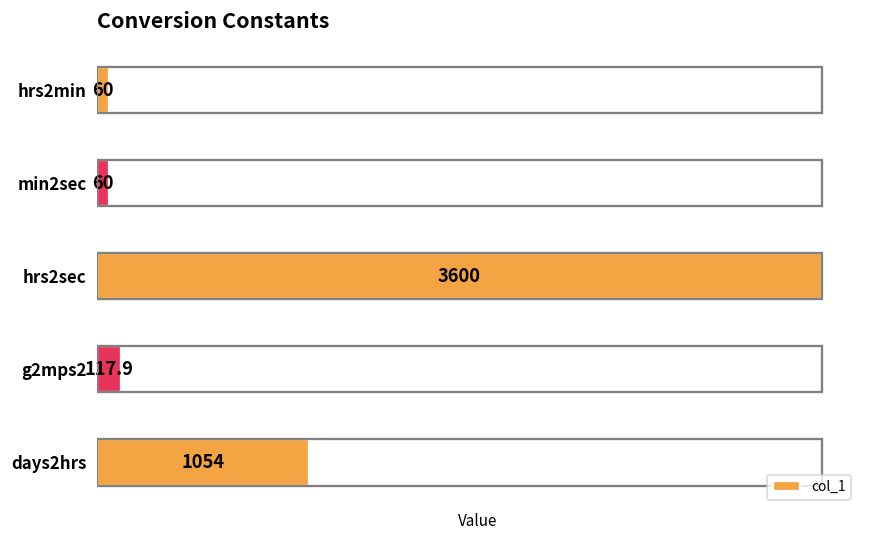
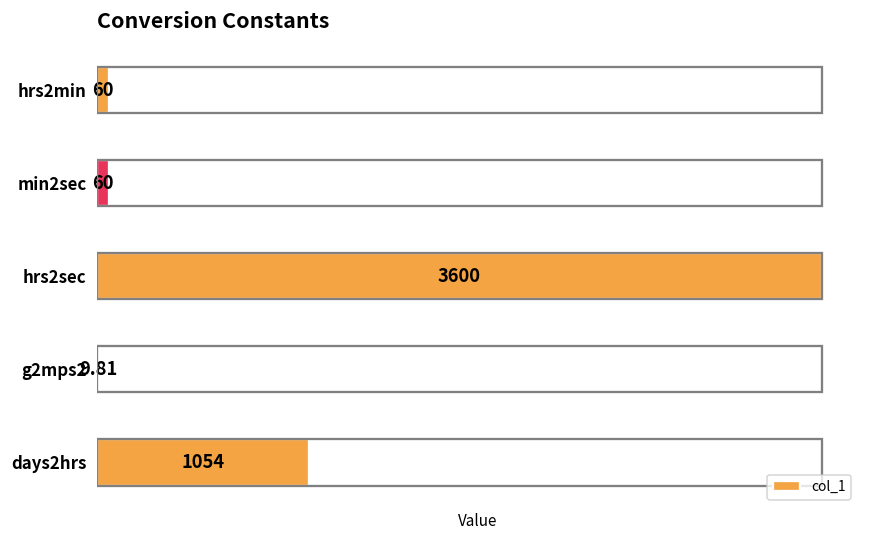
g2mps2: 117.9 -> 9.81
